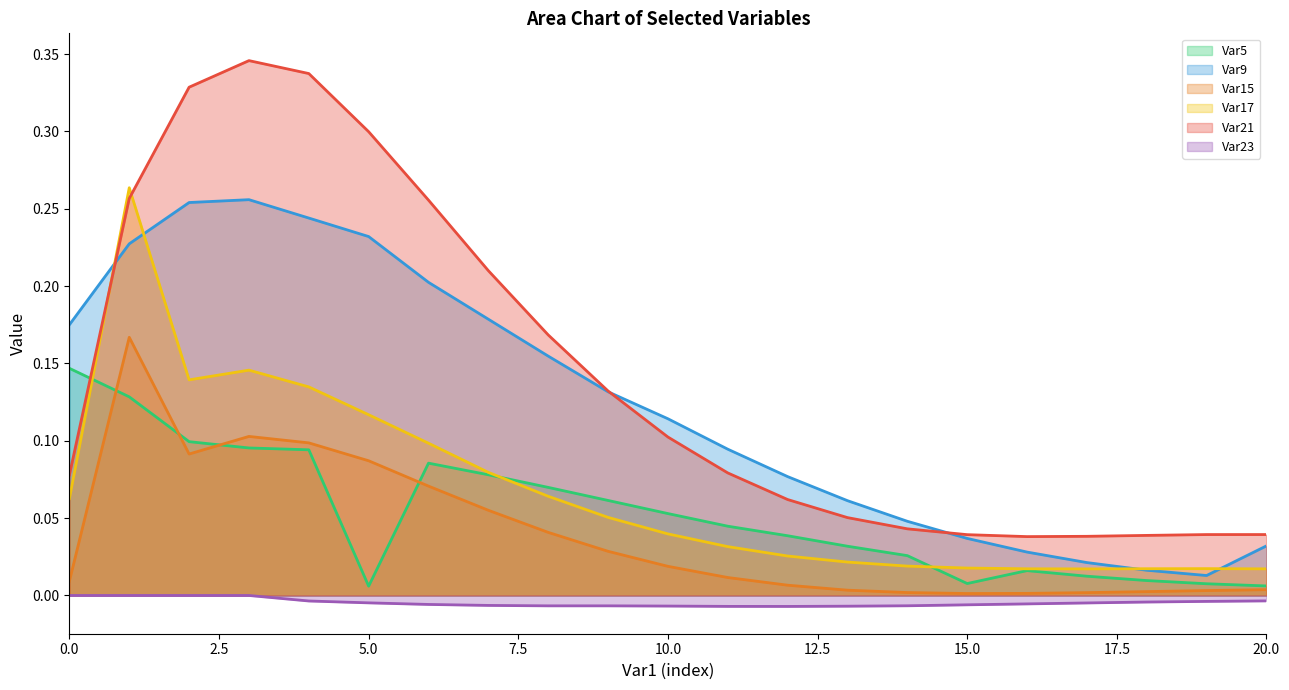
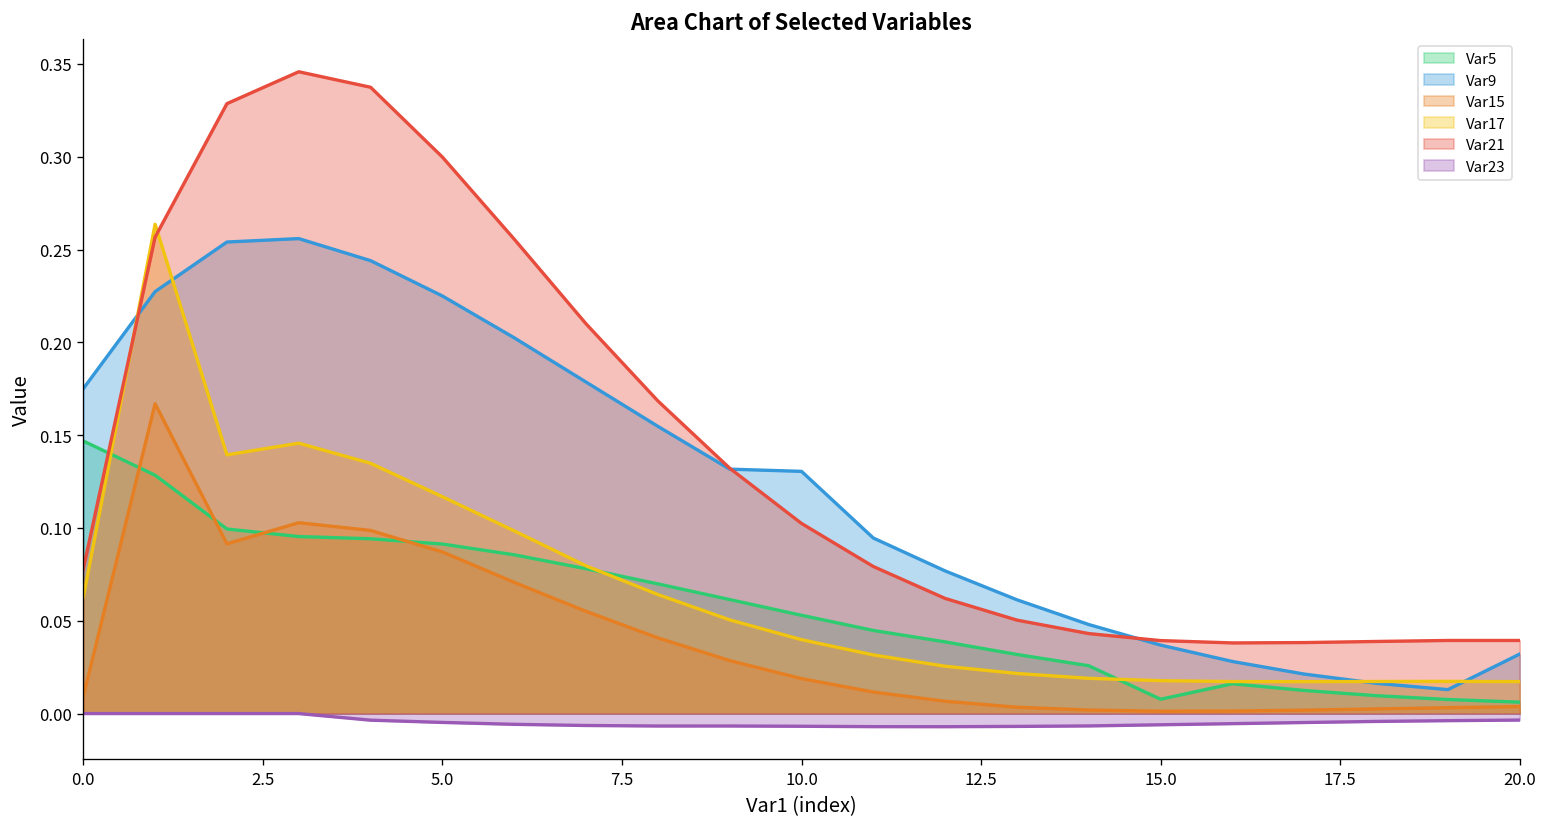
Var5, 5.0: 0.006 -> 0.091
Var9, 5.0: 0.232 -> 0.225
Var9, 10.0: 0.114 -> 0.130
